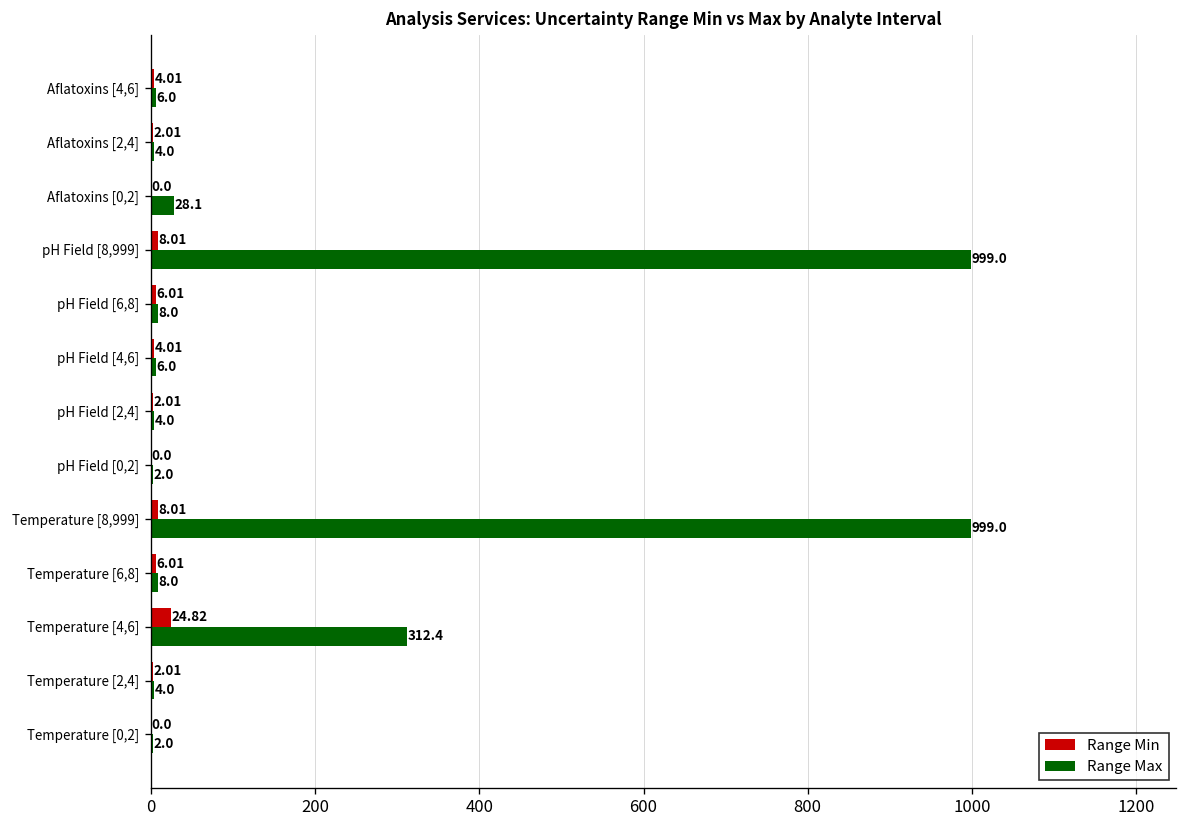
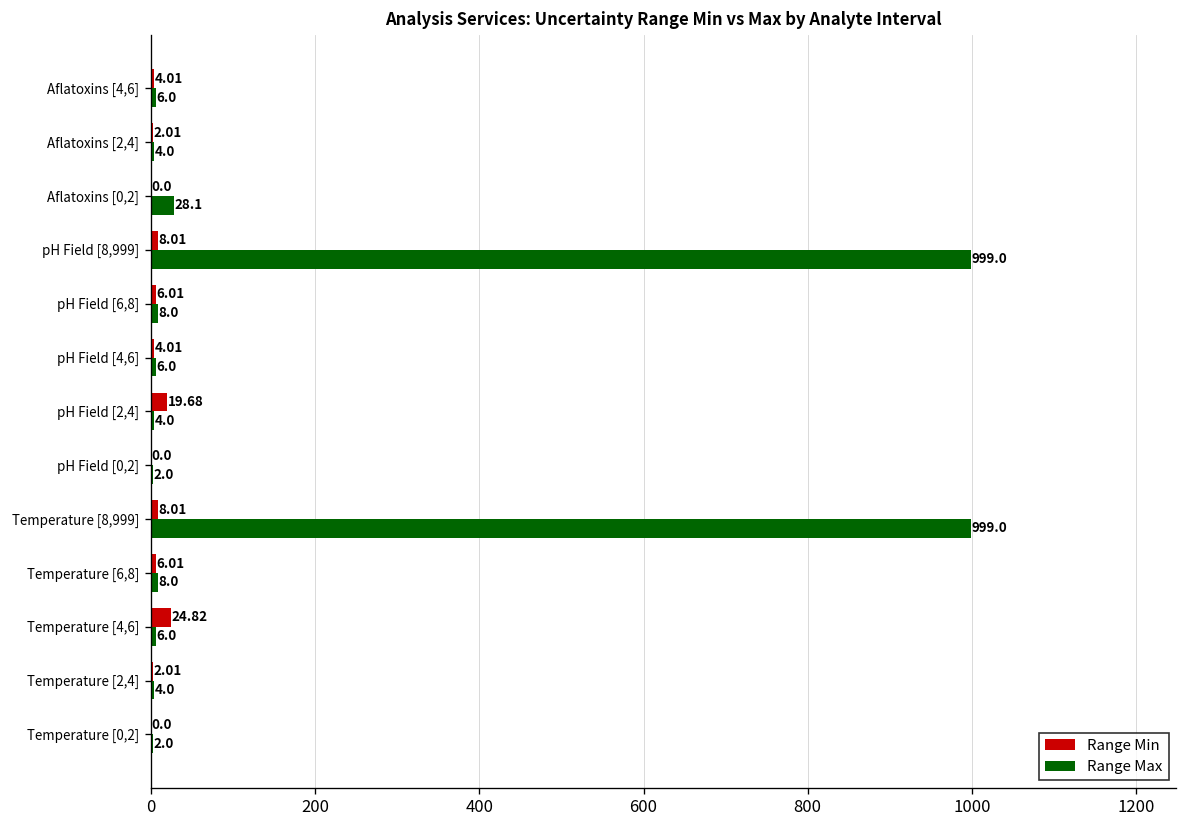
Range Min, pH Field [2,4]: 2.01 -> 19.68
Range Max, Temperature [4,6]: 312.4 -> 6.0
